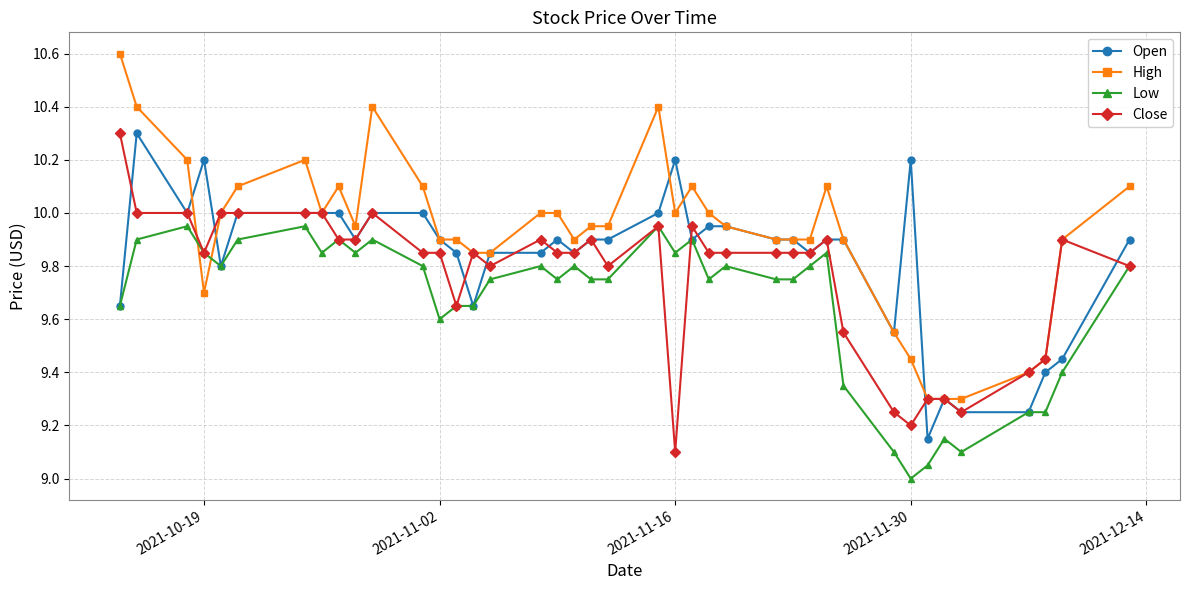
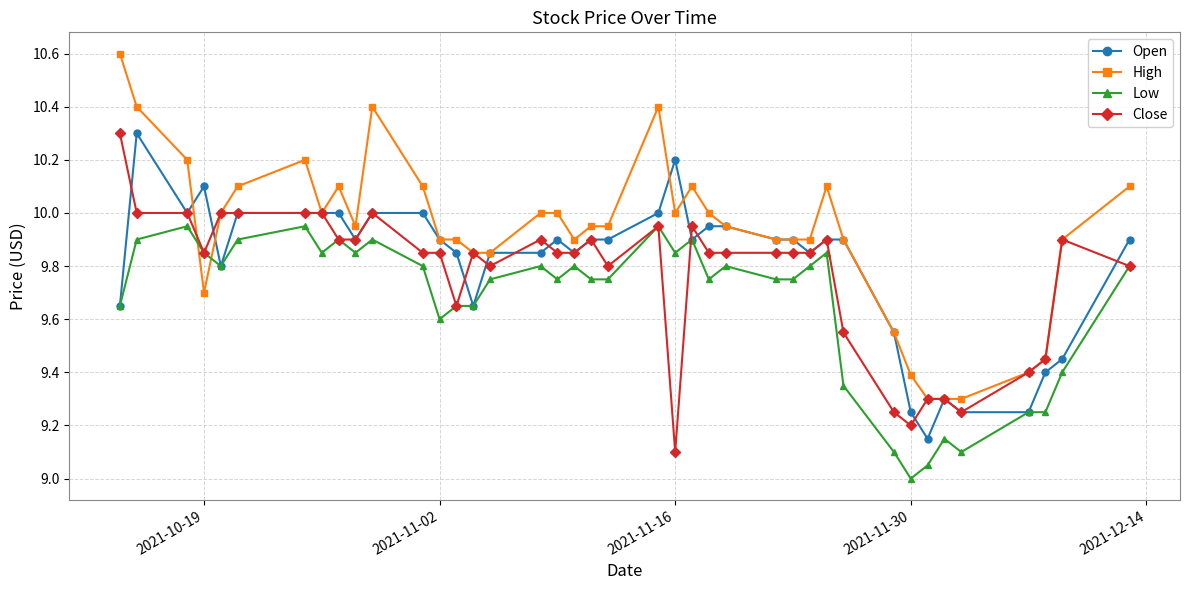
Open, 2021-10-19: 10.2 -> 10.1
Open, 2021-11-30: 10.20 -> 9.25
High, 2021-11-30: 9.45 -> 9.39
